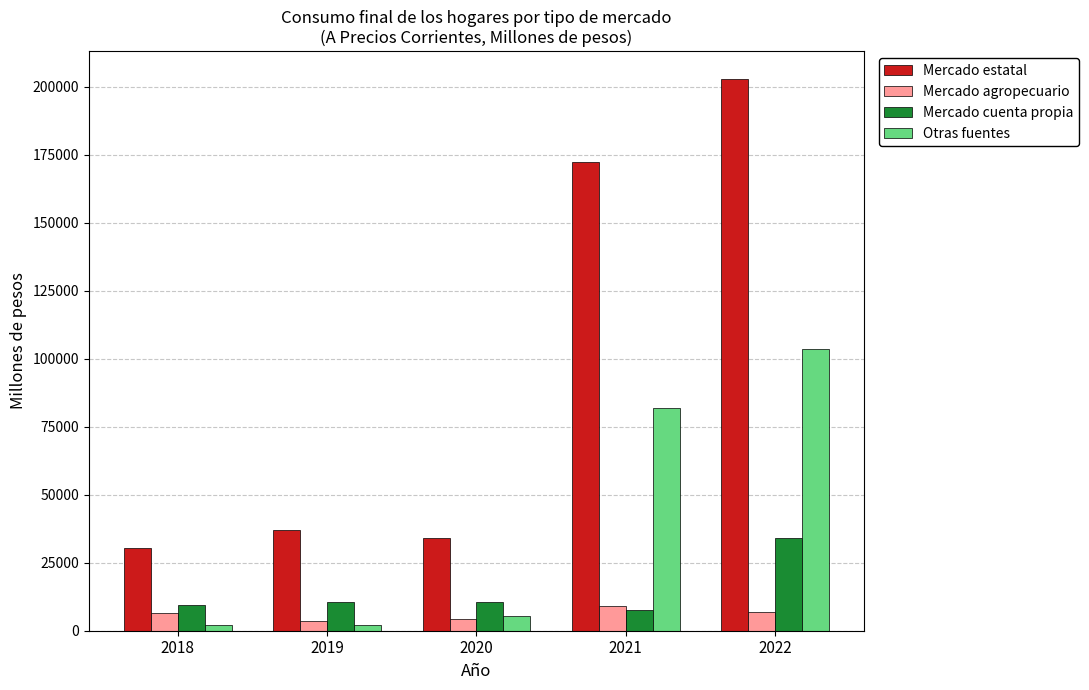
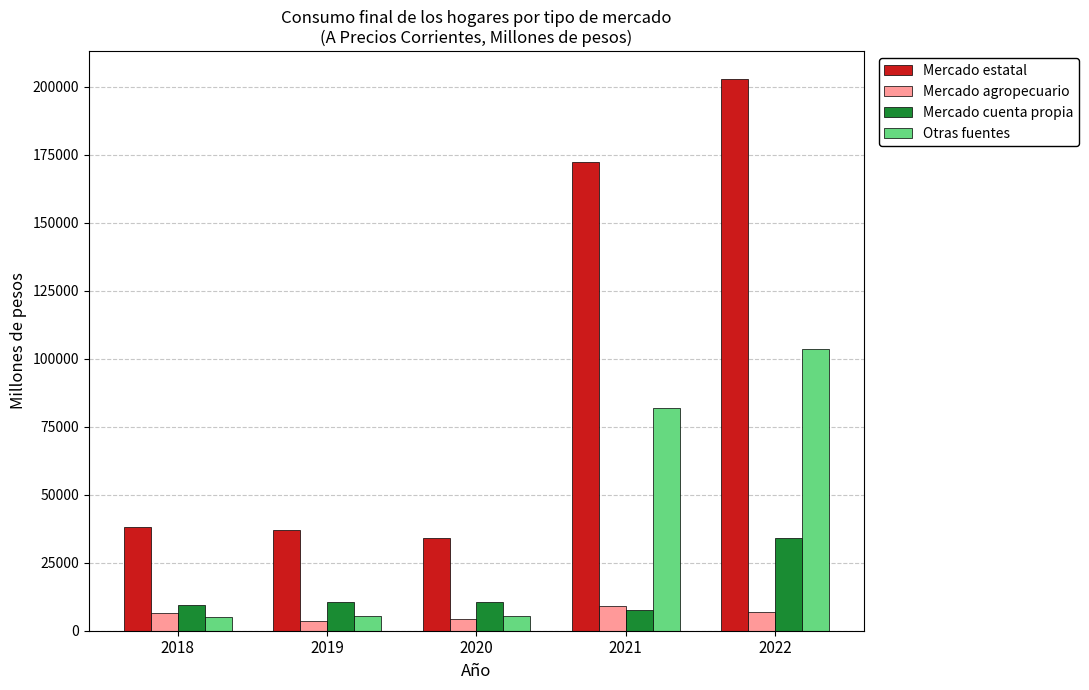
Mercado estatal, 2018: 30000 -> 38000
Otras fuentes, 2018: 2000 -> 5000
Otras fuentes, 2019: 2000 -> 5000
